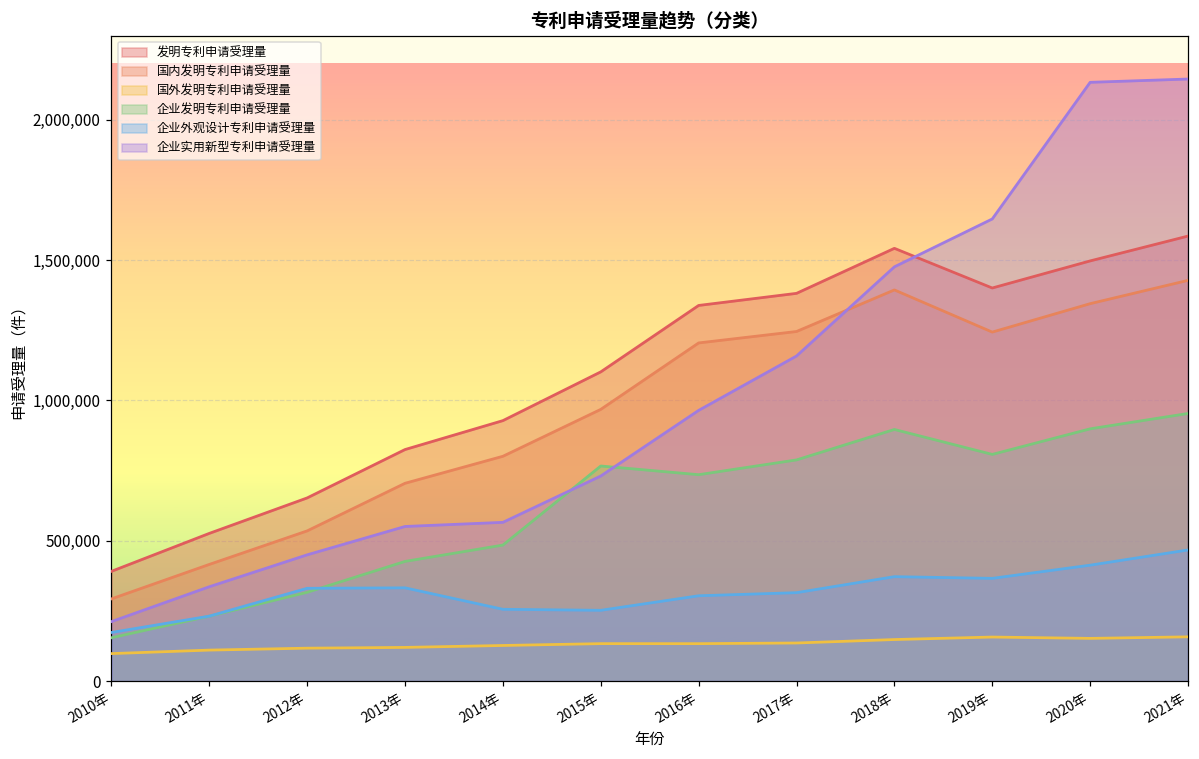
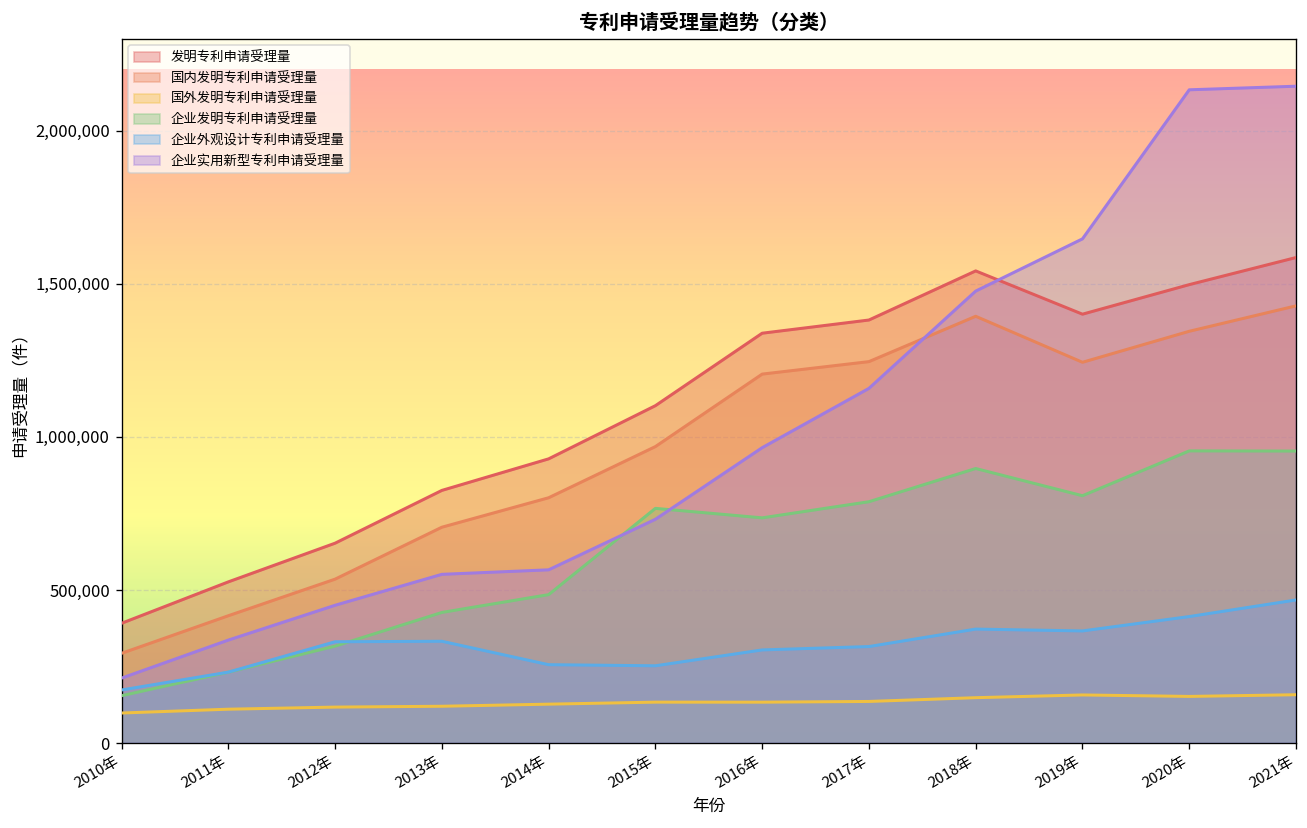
企业发明专利申请受理量, 2020年: 900,000 -> 950,000
